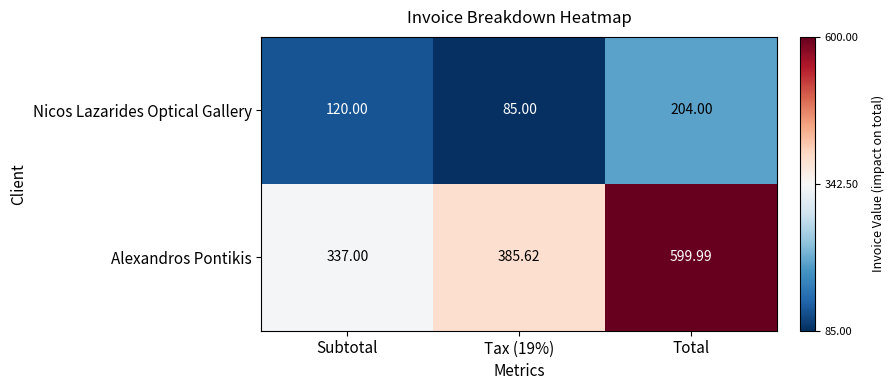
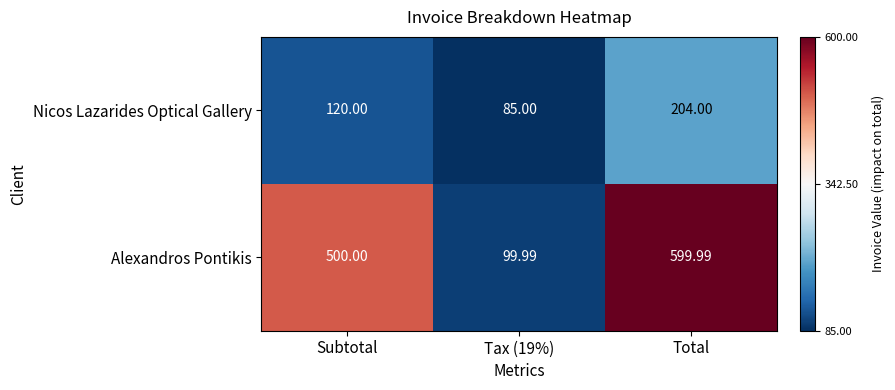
Alexandros Pontikis, Subtotal: 337.00 -> 500.00
Alexandros Pontikis, Tax (19%): 385.62 -> 99.99
